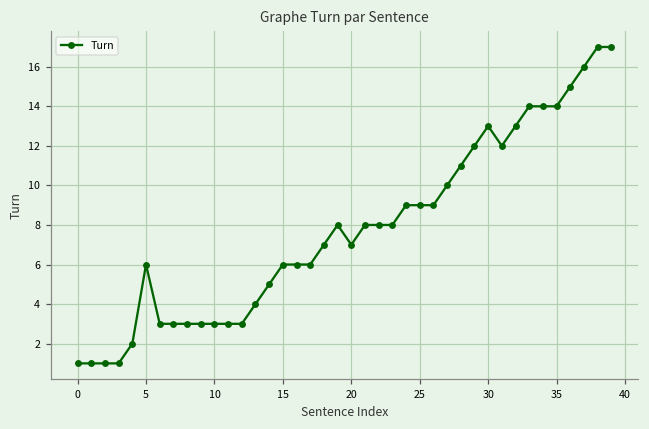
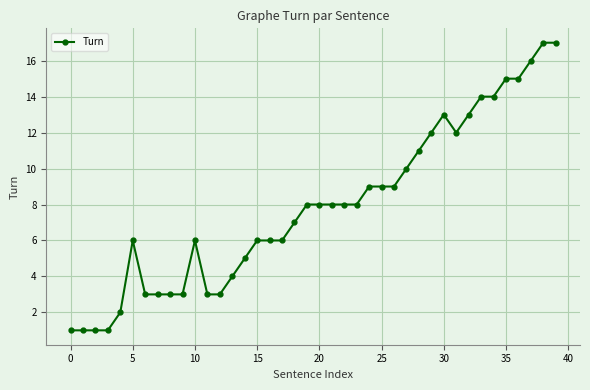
10: 3 -> 6
20: 7 -> 8
35: 14 -> 15
